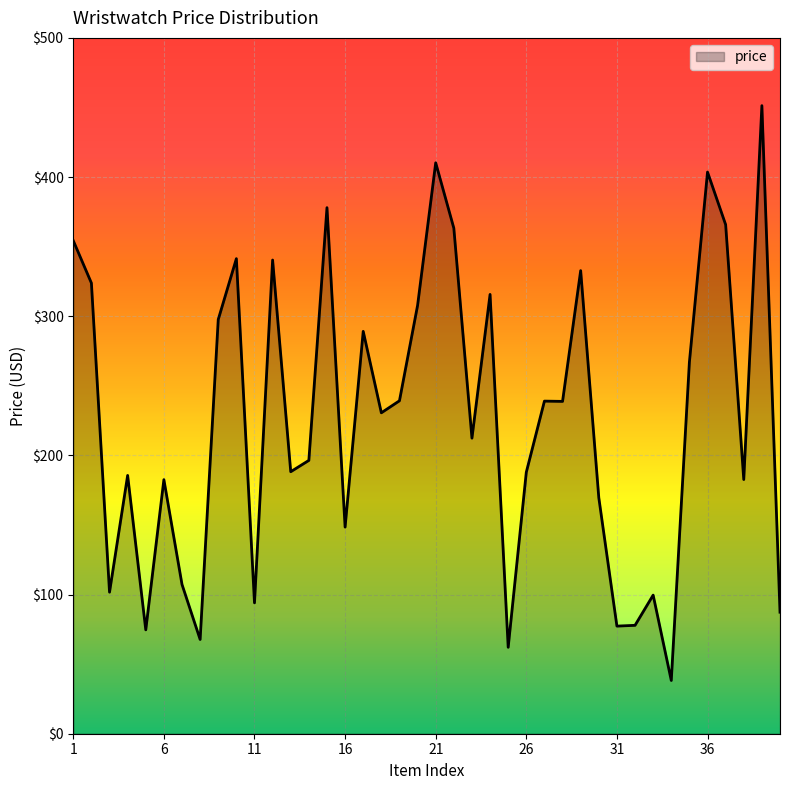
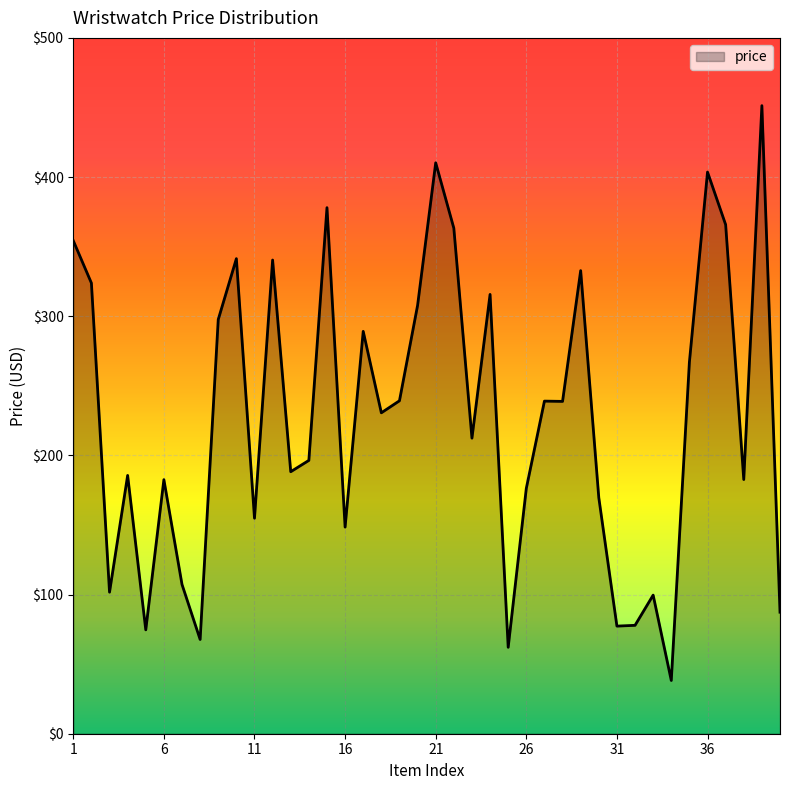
11: $94 -> $155
26: $188 -> $176
